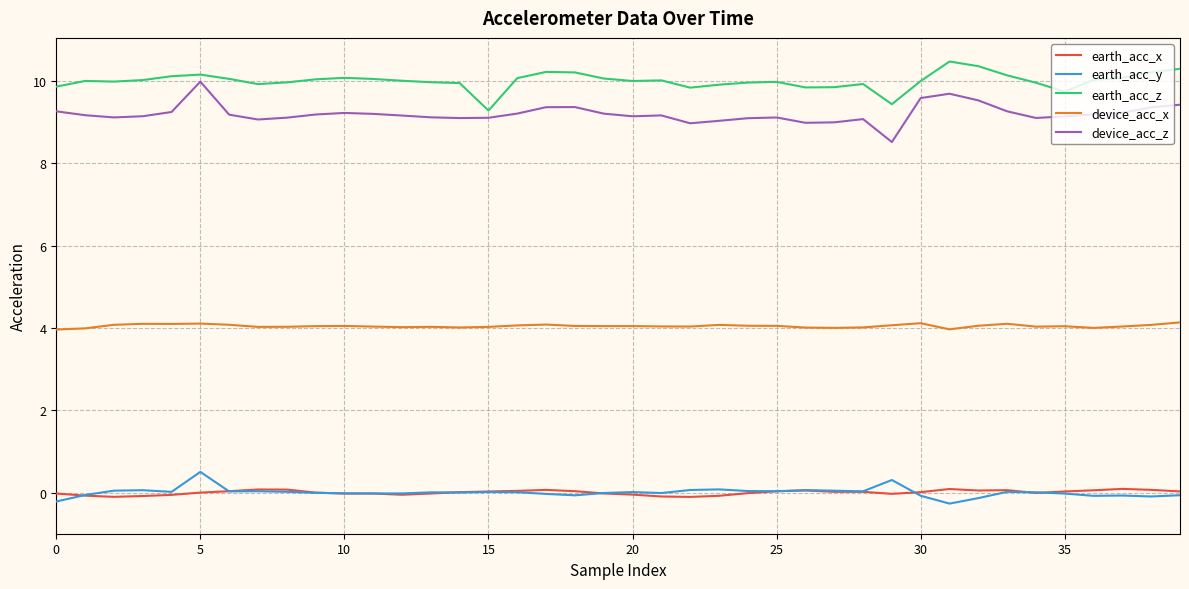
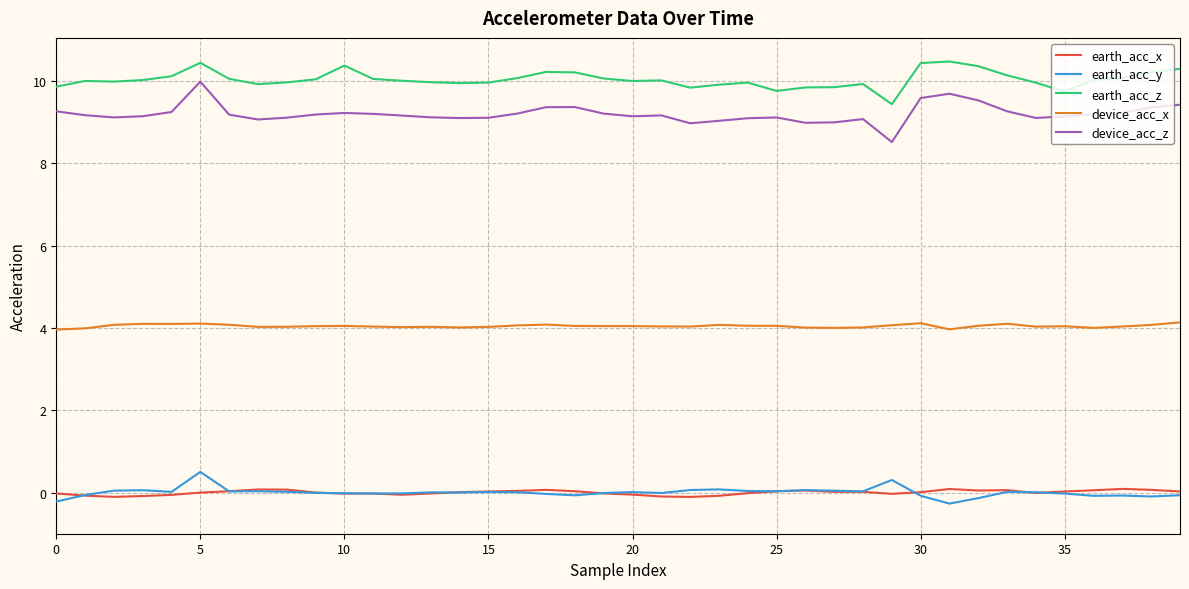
earth_acc_z, 5: 10.2 -> 10.4
earth_acc_z, 10: 10.1 -> 10.4
earth_acc_z, 15: 9.3 -> 10.0
earth_acc_z, 25: 10.0 -> 9.8
earth_acc_z, 30: 10.0 -> 10.4
